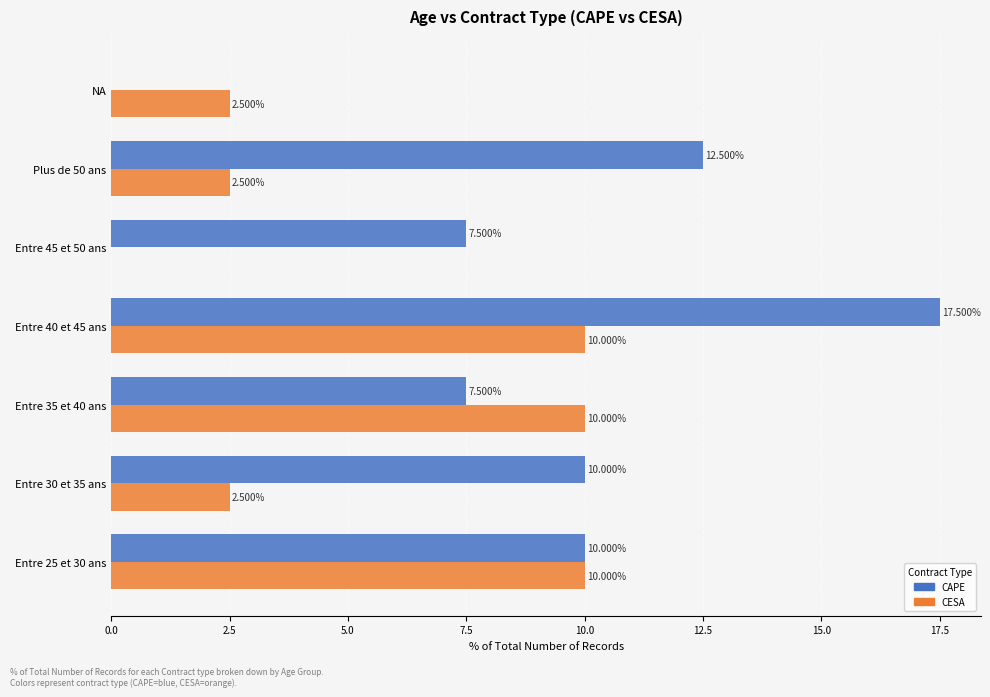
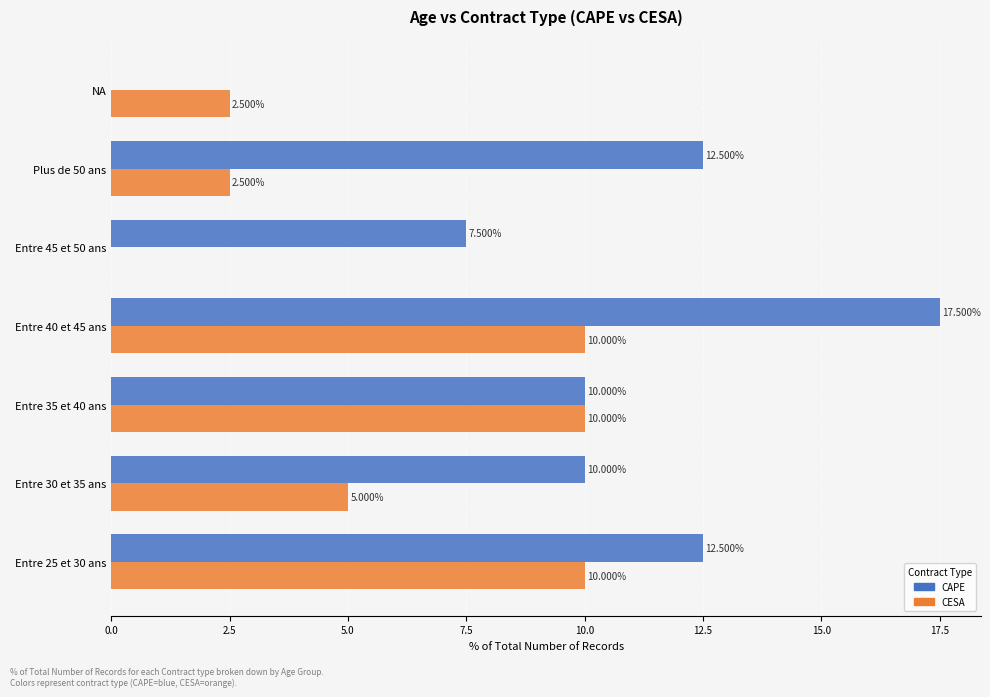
CAPE, Entre 35 et 40 ans: 7.500% -> 10.000%
CESA, Entre 30 et 35 ans: 2.500% -> 5.000%
CAPE, Entre 25 et 30 ans: 10.000% -> 12.500%
